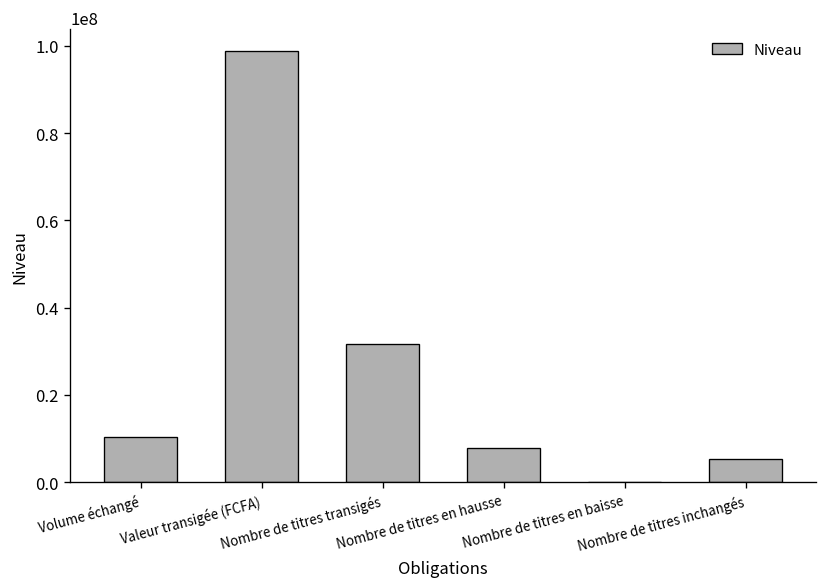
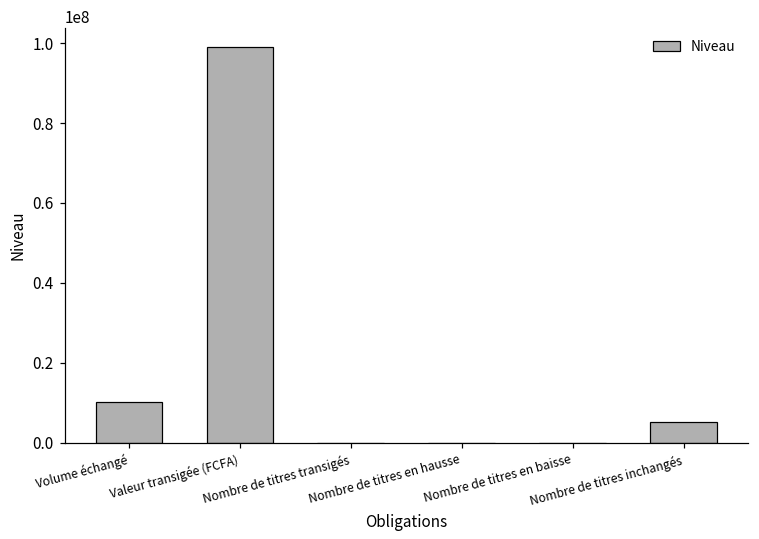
Nombre de titres transigés: 32000000 -> 0
Nombre de titres en hausse: 8000000 -> 0
